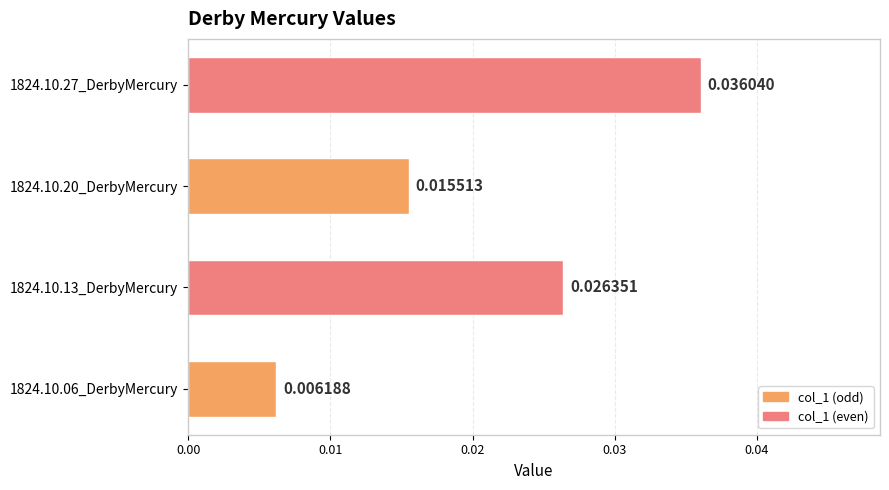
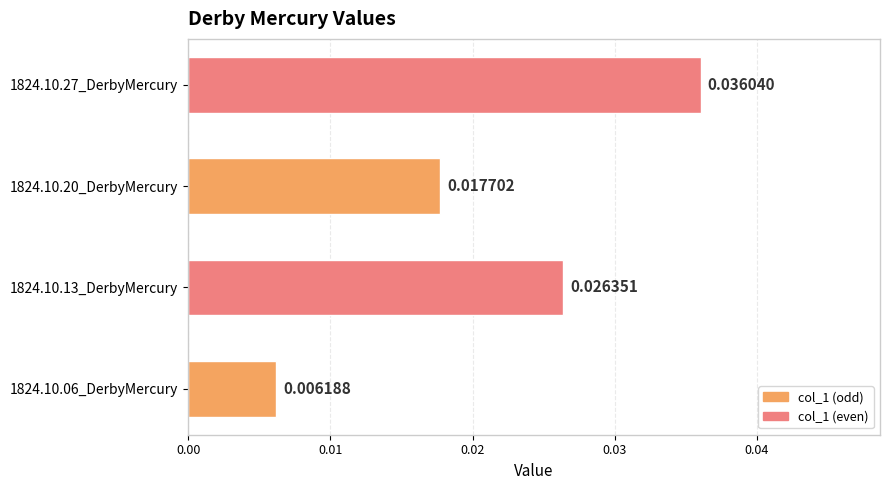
1824.10.20_DerbyMercury: 0.015513 -> 0.017702
